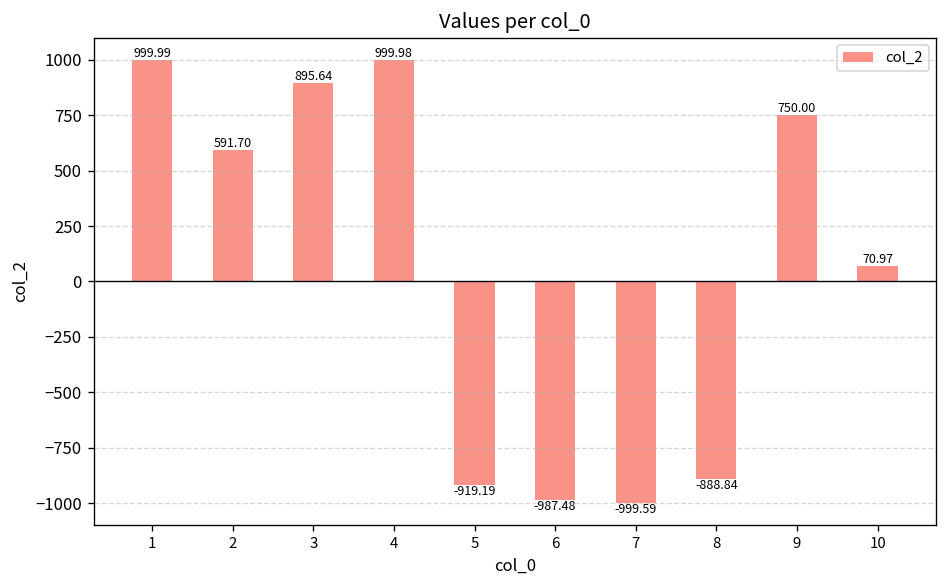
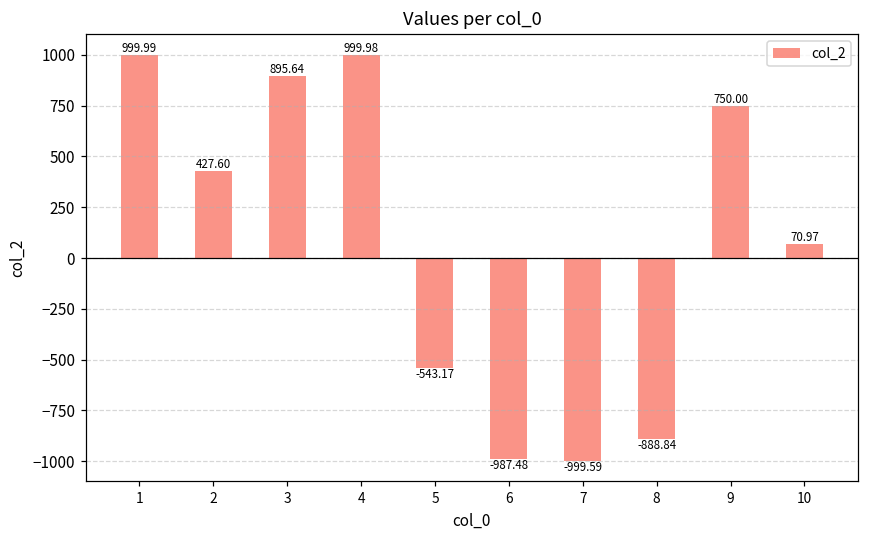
2: 591.70 -> 427.60
5: -919.19 -> -543.17
